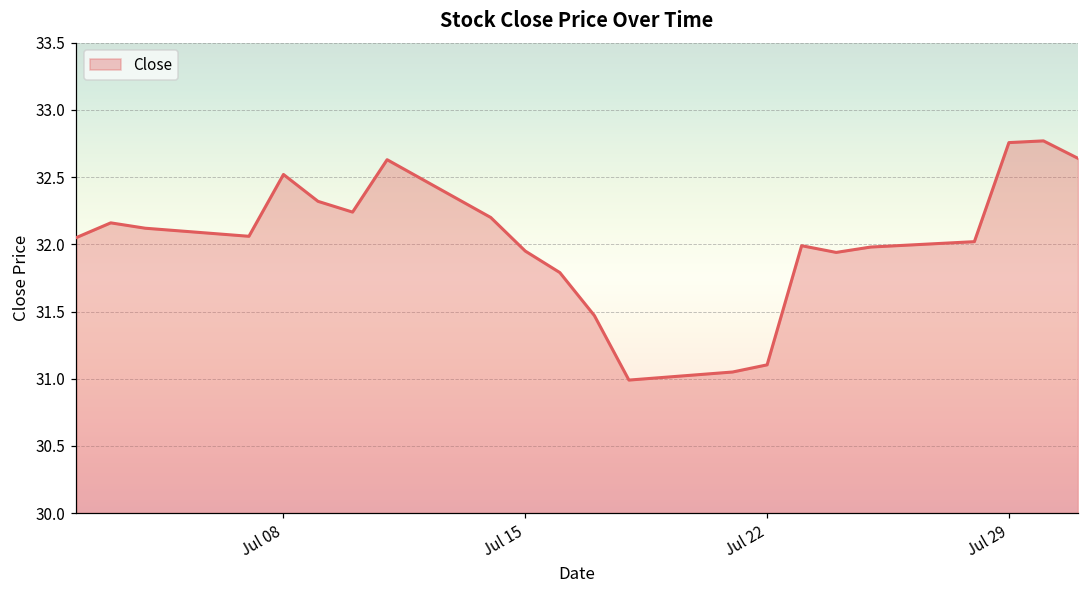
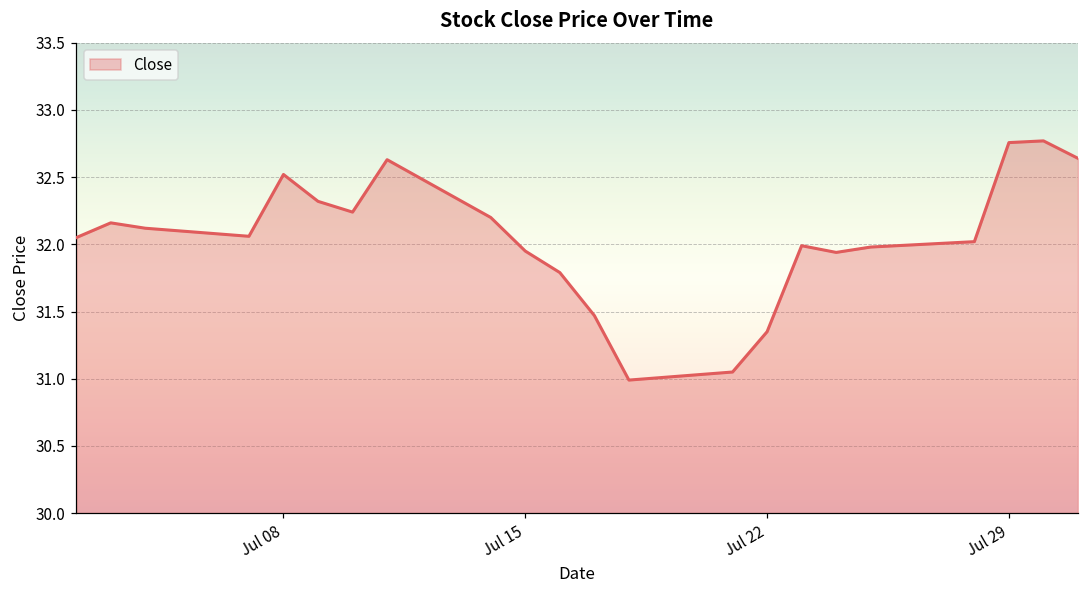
Jul 22: 31.10 -> 31.35
